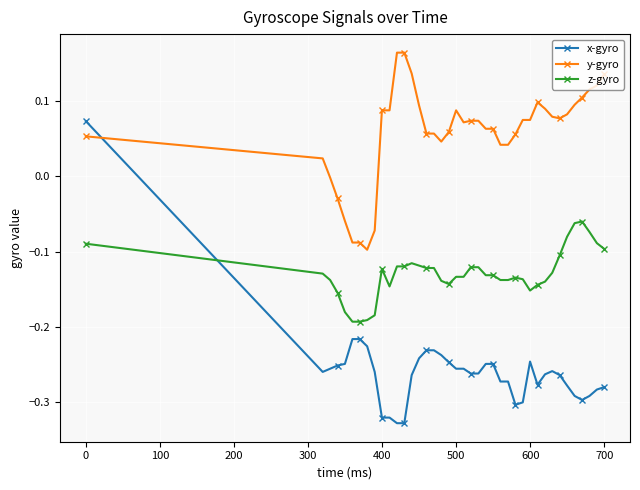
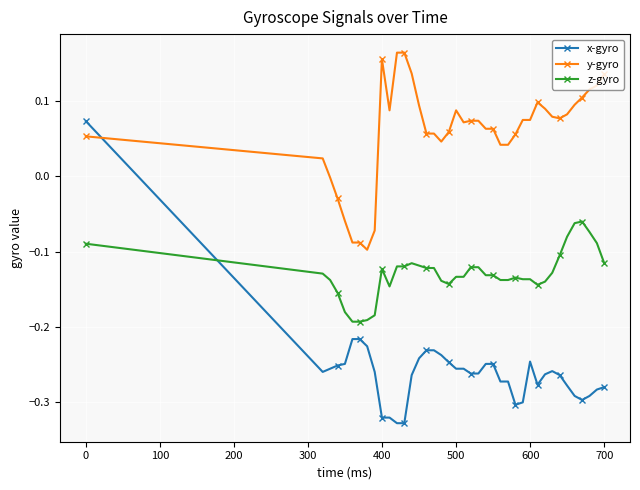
y-gyro, 400: 0.09 -> 0.16
z-gyro, 600: -0.15 -> -0.14
z-gyro, 700: -0.10 -> -0.11
